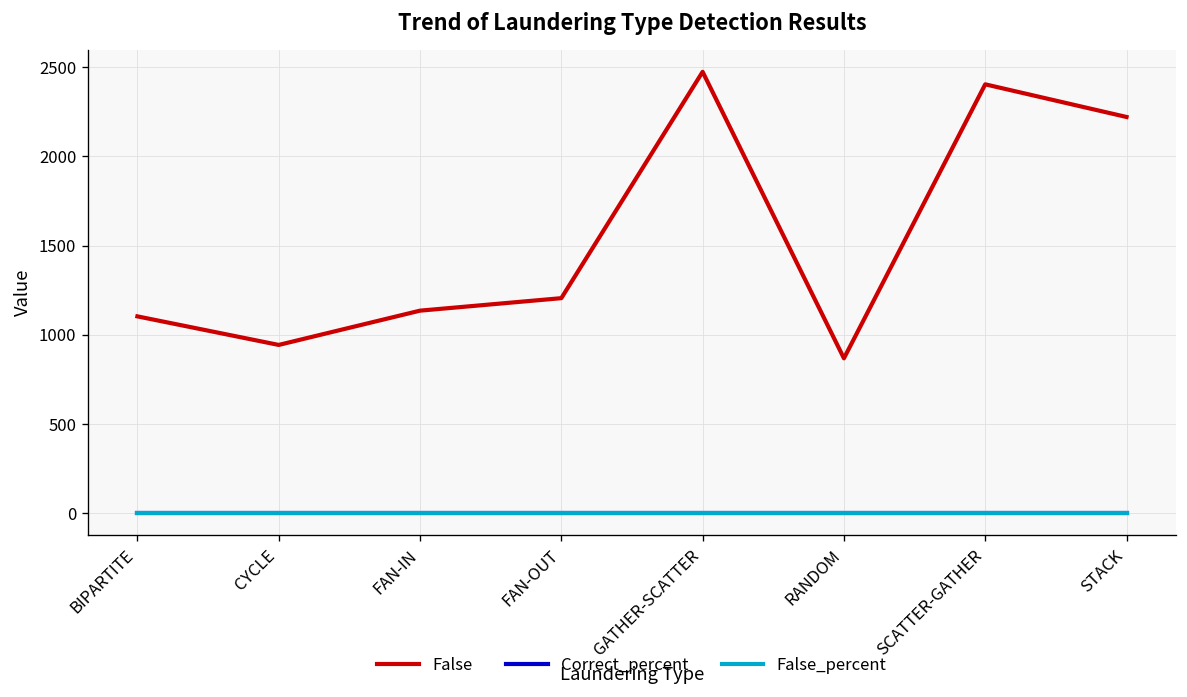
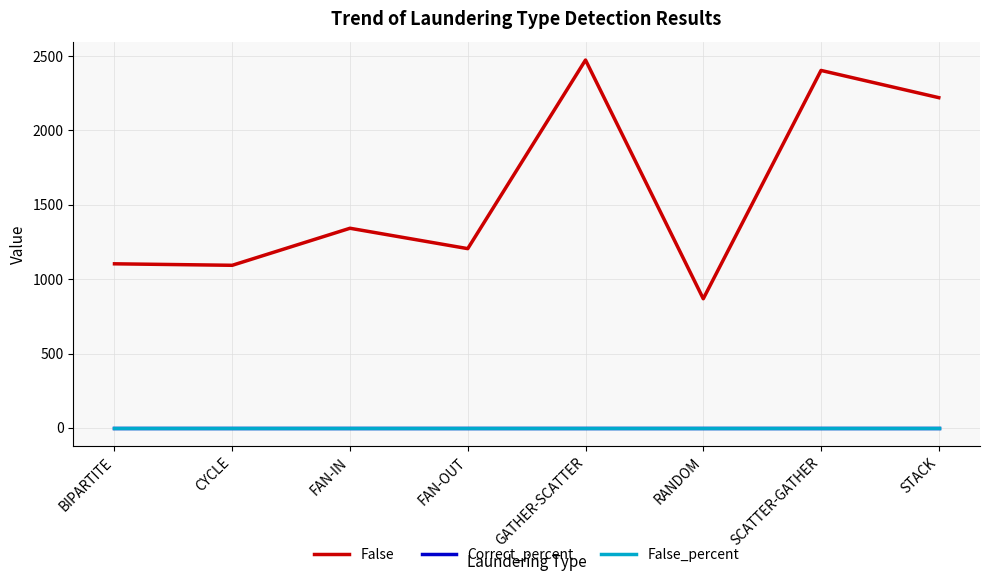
False, CYCLE: 940 -> 1090
False, FAN-IN: 1140 -> 1340
